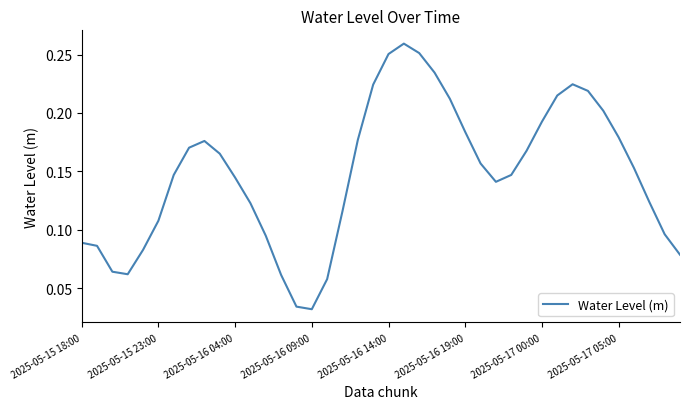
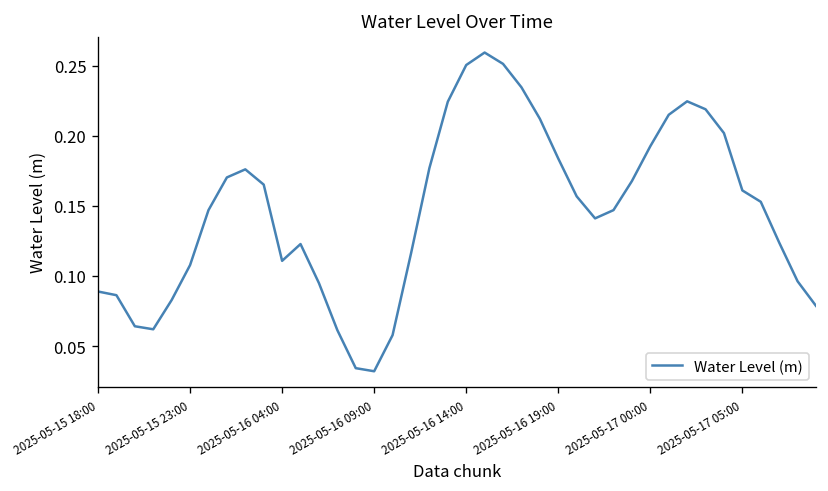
2025-05-16 04:00: 0.145 -> 0.111
2025-05-17 05:00: 0.179 -> 0.161
